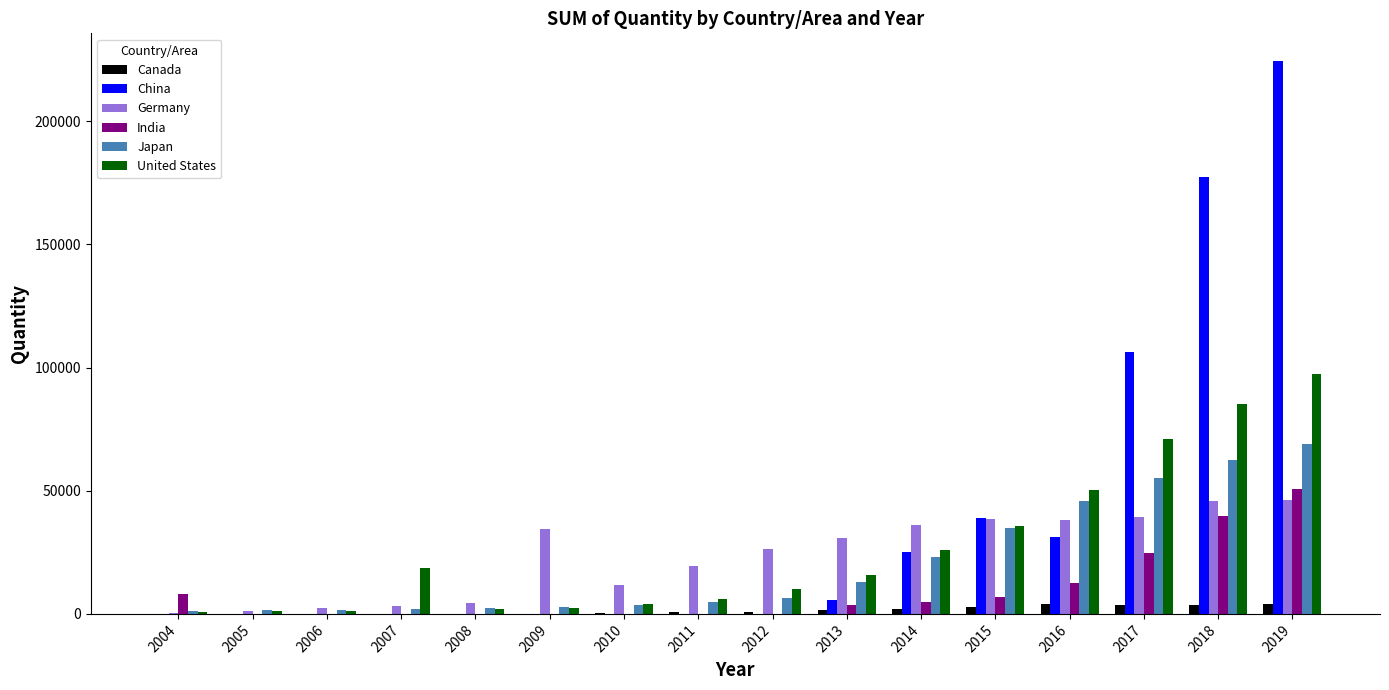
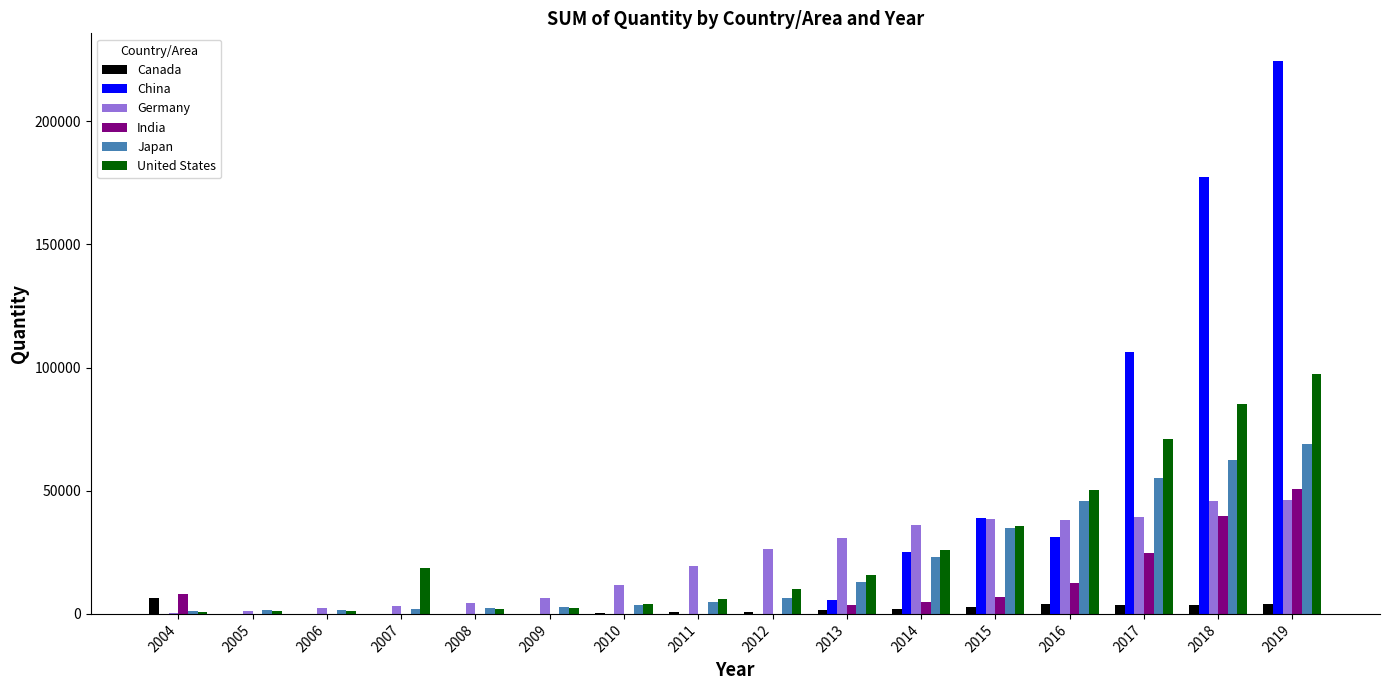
Canada, 2004: 0 -> 7000
Germany, 2009: 34000 -> 7000
